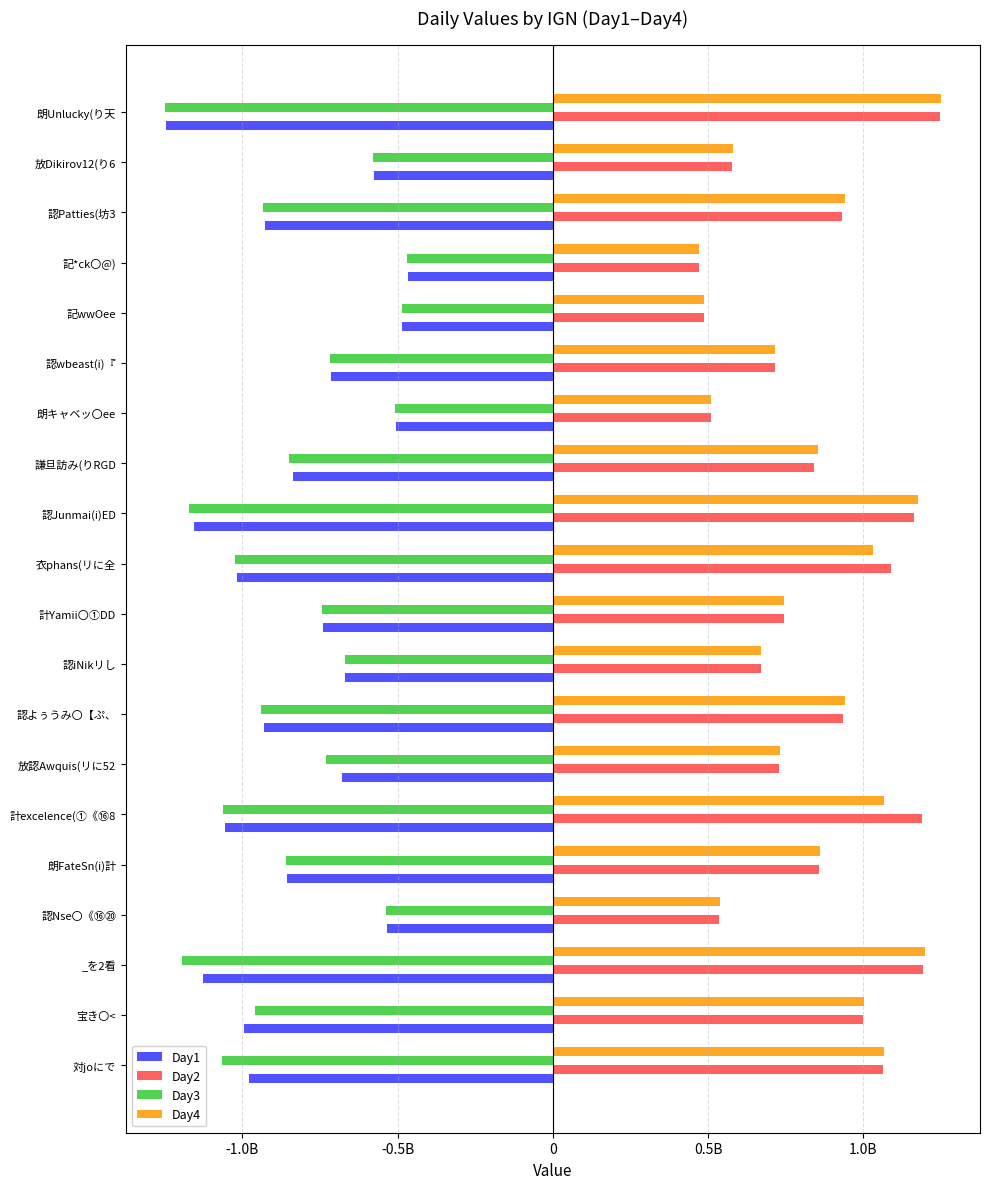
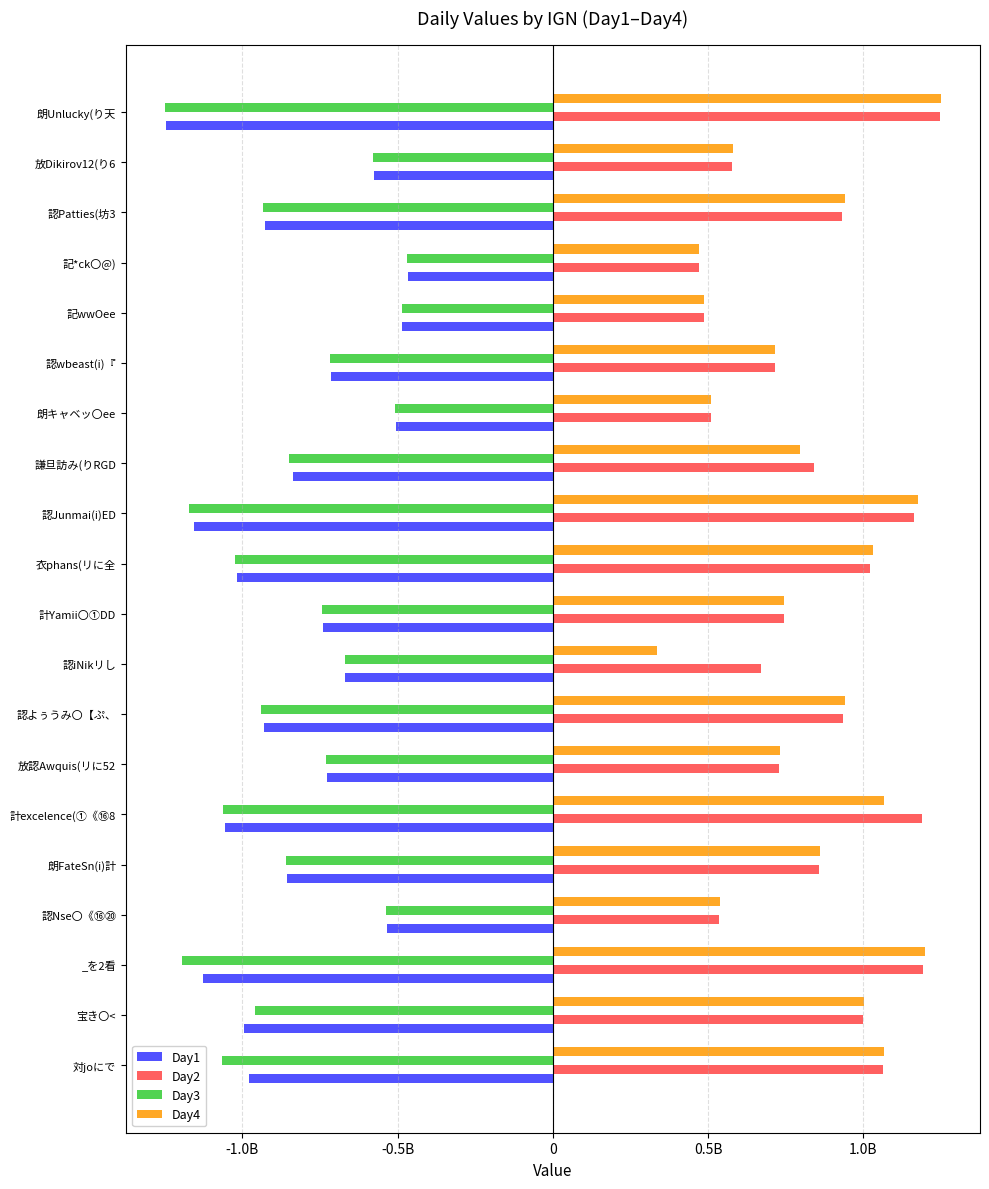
Day4, 謙旦訪み(りRGD: 850000000 -> 800000000
Day2, 衣phans(リに全: 1090000000 -> 1020000000
Day4, 認iNikリし: 670000000 -> 340000000
Day1, 放認Awquis(リに52: -680000000 -> -730000000
